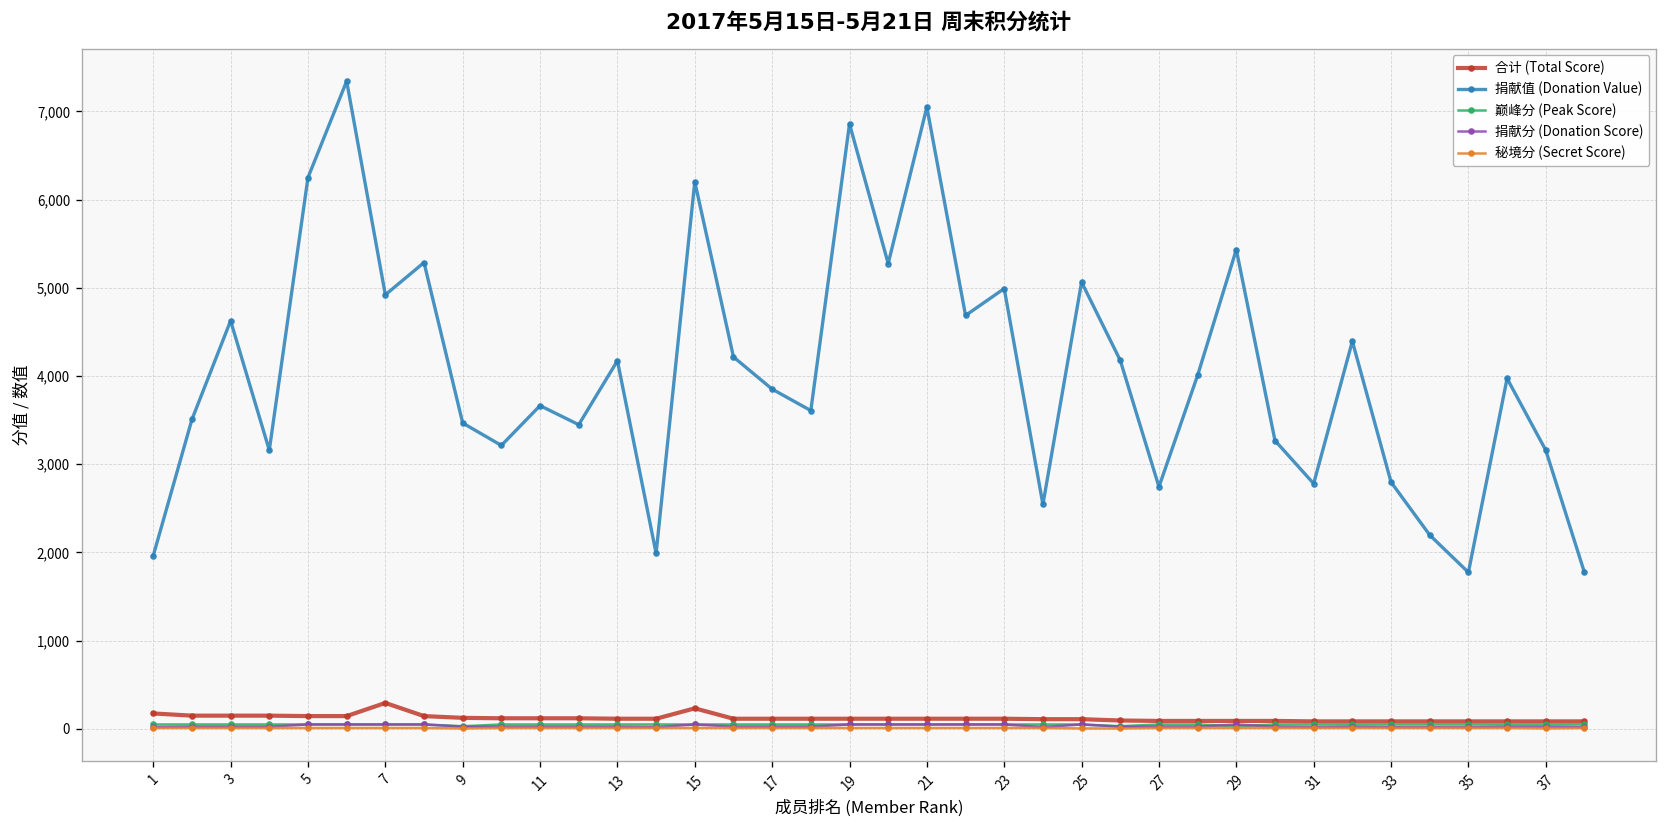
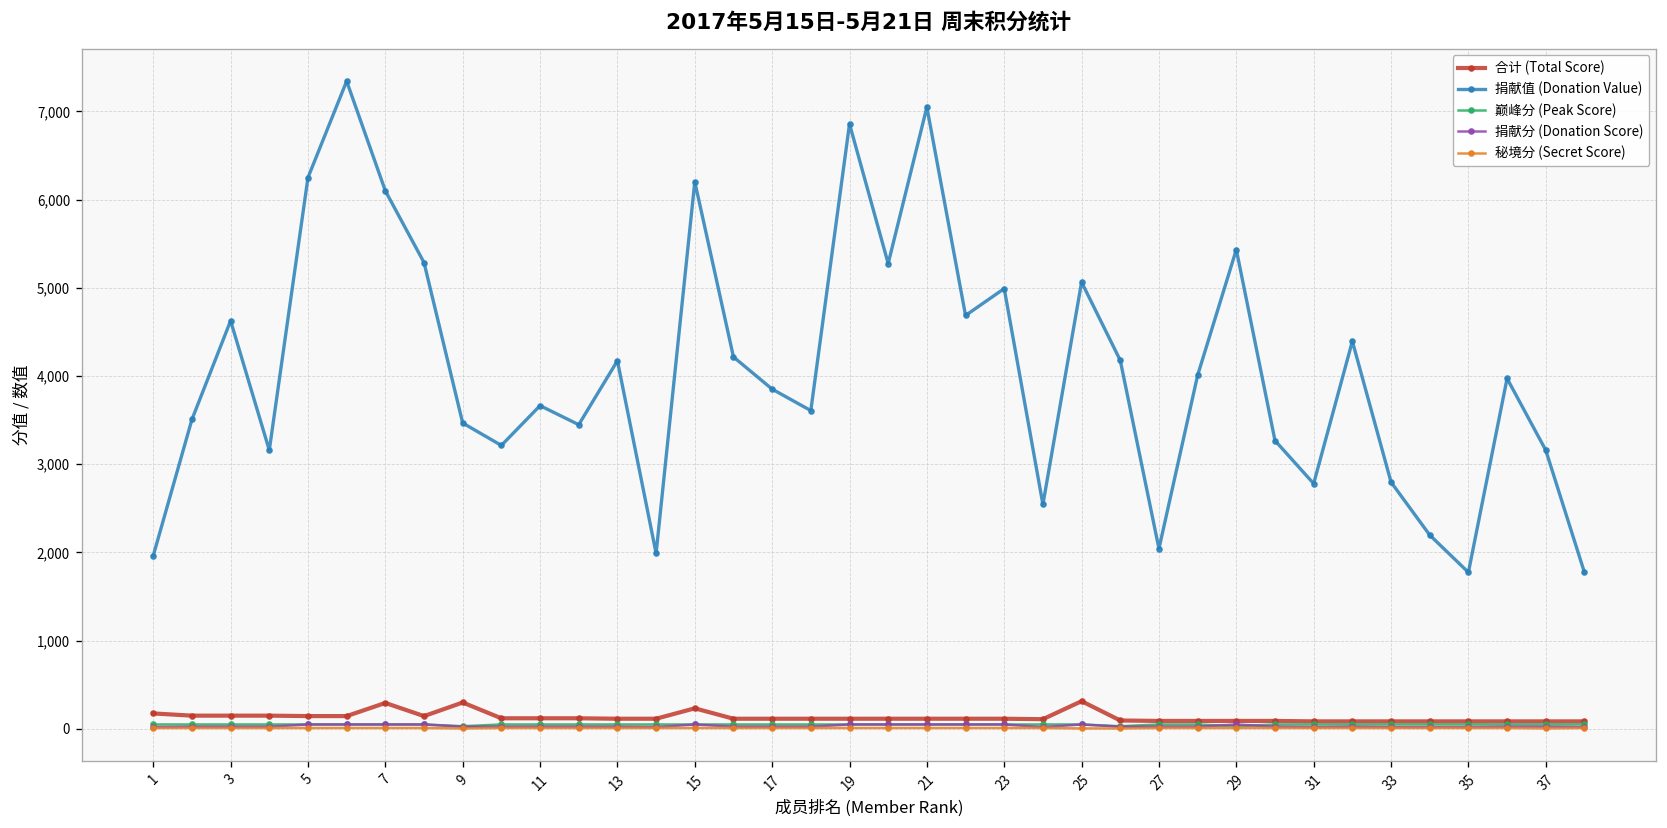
捐献值 (Donation Value), 7: 4,900 -> 6,100
合计 (Total Score), 9: 100 -> 300
合计 (Total Score), 25: 100 -> 300
捐献值 (Donation Value), 27: 2,700 -> 2,000
